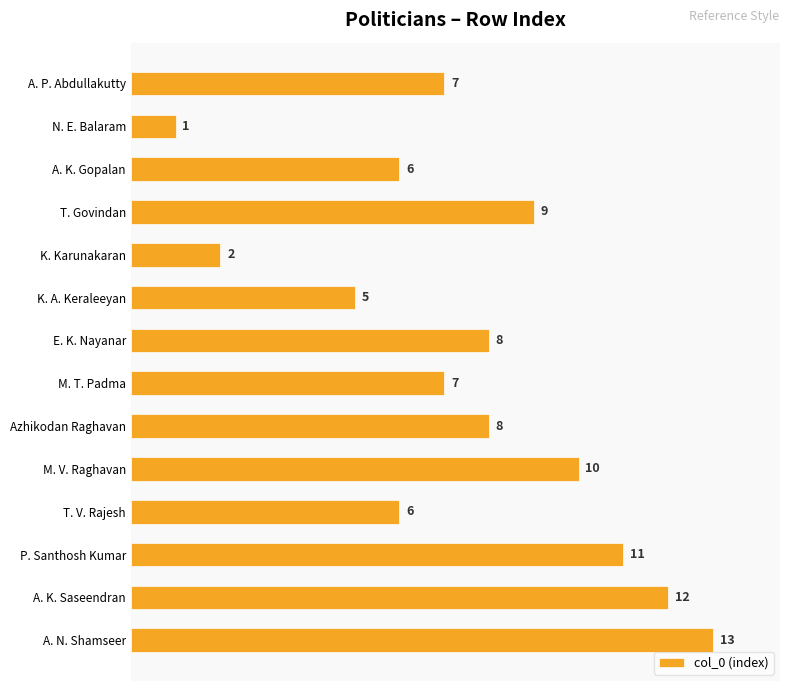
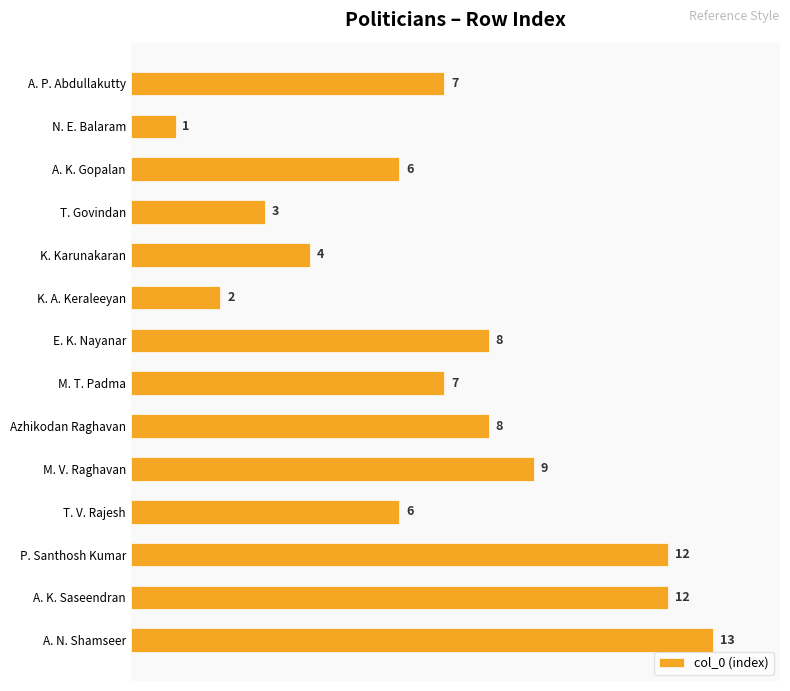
T. Govindan: 9 -> 3
K. Karunakaran: 2 -> 4
K. A. Keraleeyan: 5 -> 2
M. V. Raghavan: 10 -> 9
P. Santhosh Kumar: 11 -> 12
